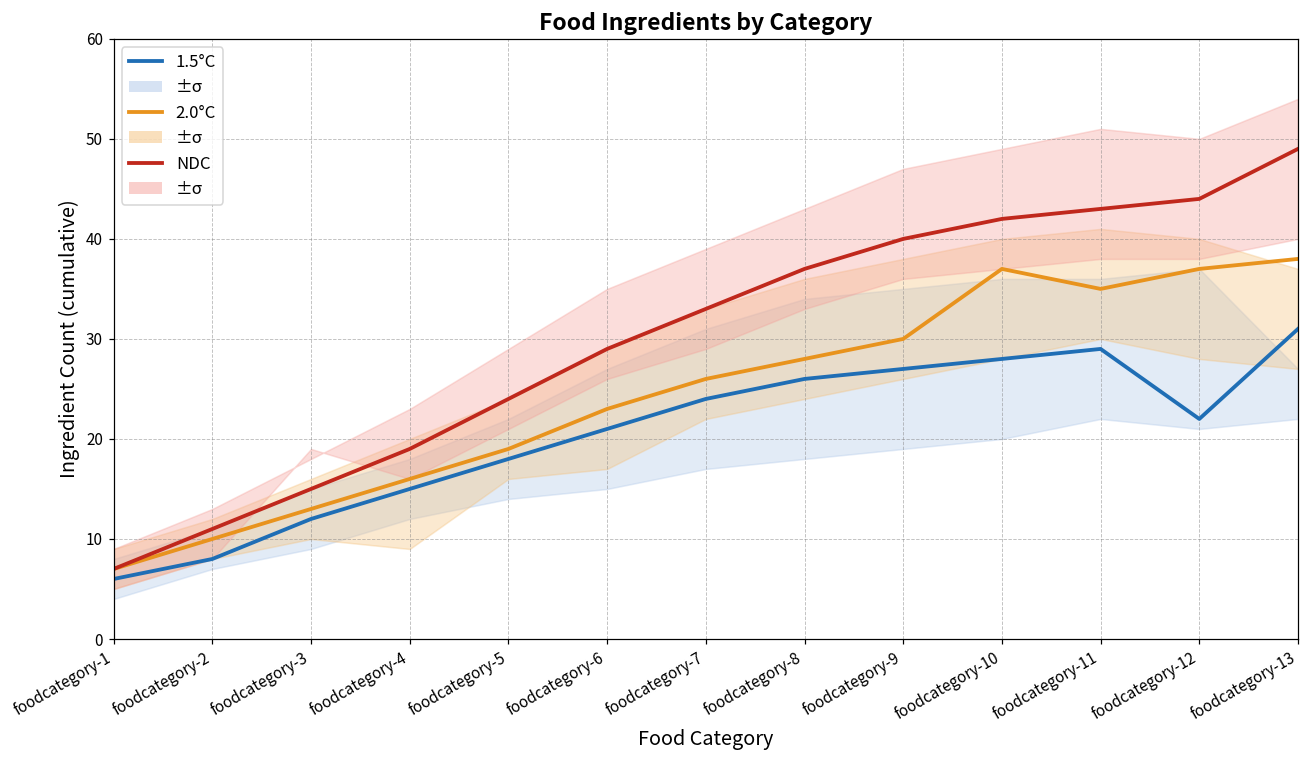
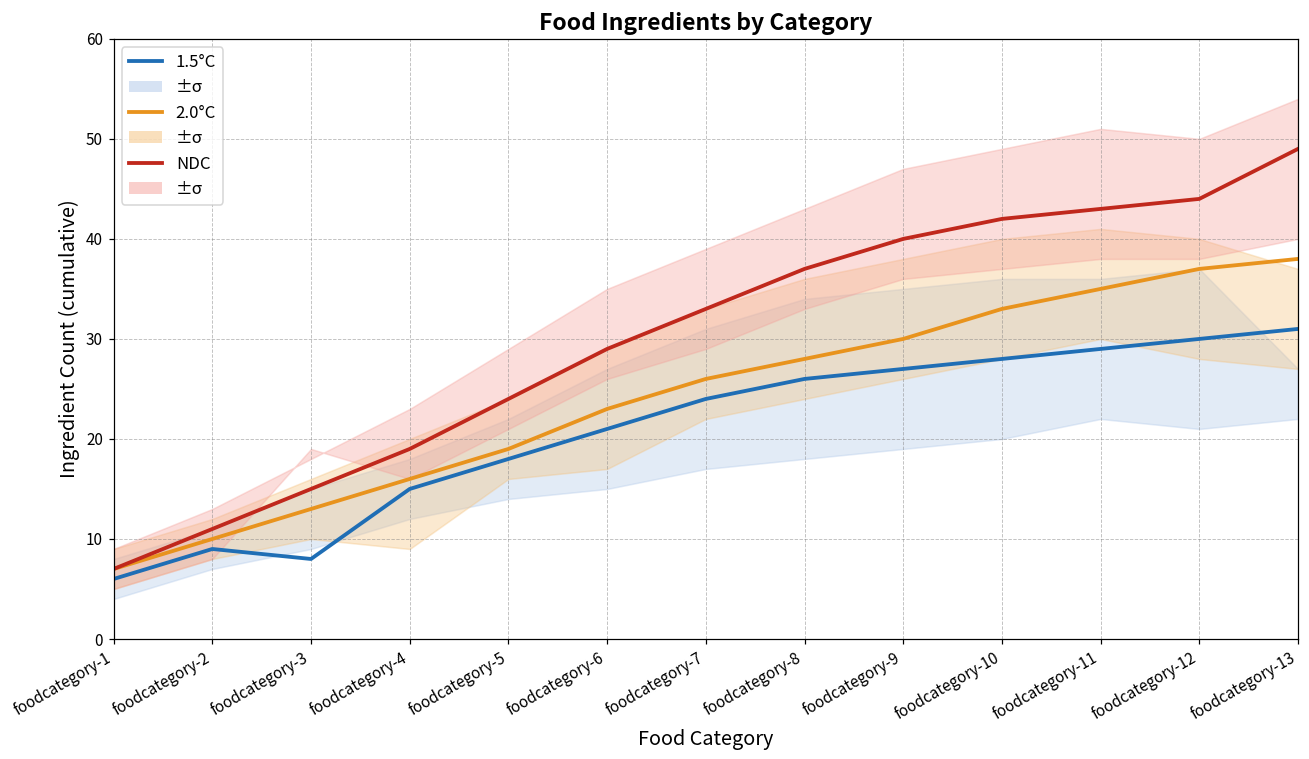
1.5°C, foodcategory-2: 8 -> 9
1.5°C, foodcategory-3: 12 -> 8
2.0°C, foodcategory-10: 37 -> 33
1.5°C, foodcategory-12: 22 -> 30
